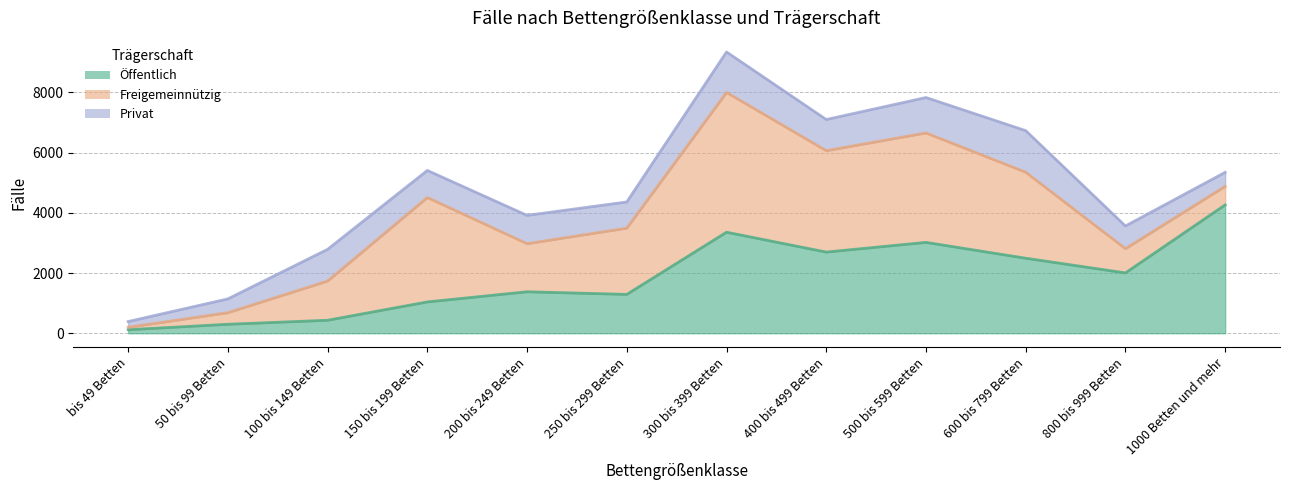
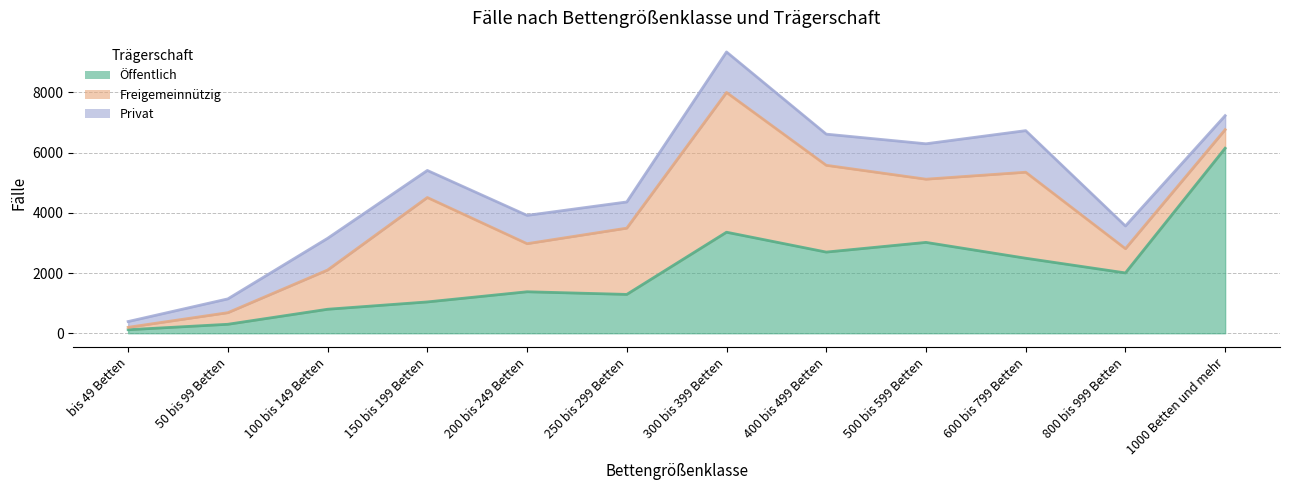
Öffentlich, 100 bis 149 Betten: 400 -> 800
Freigemeinnützig, 400 bis 499 Betten: 3400 -> 2900
Freigemeinnützig, 500 bis 599 Betten: 3600 -> 2100
Öffentlich, 1000 Betten und mehr: 4300 -> 6100
